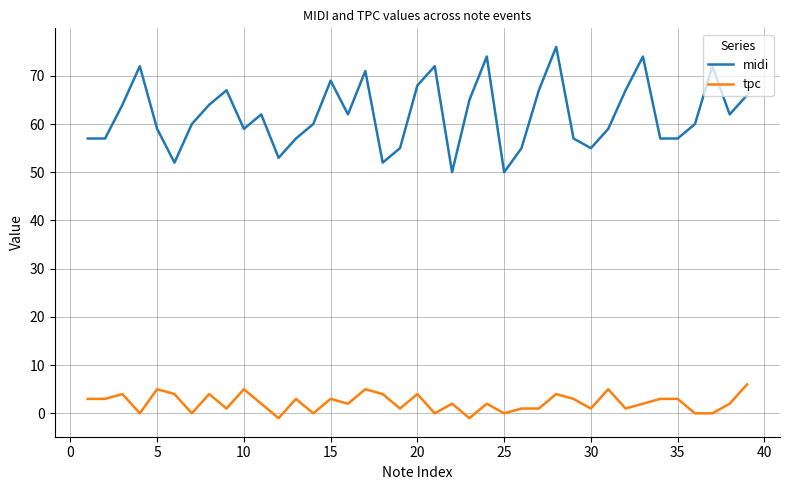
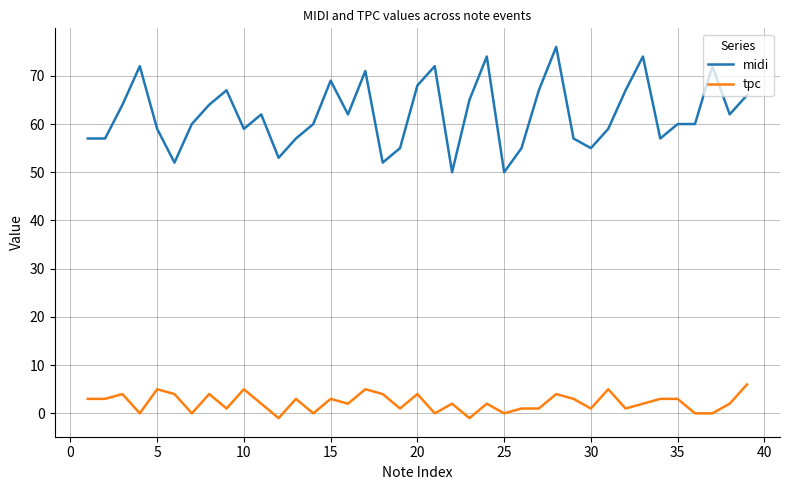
midi, 35: 57 -> 60
